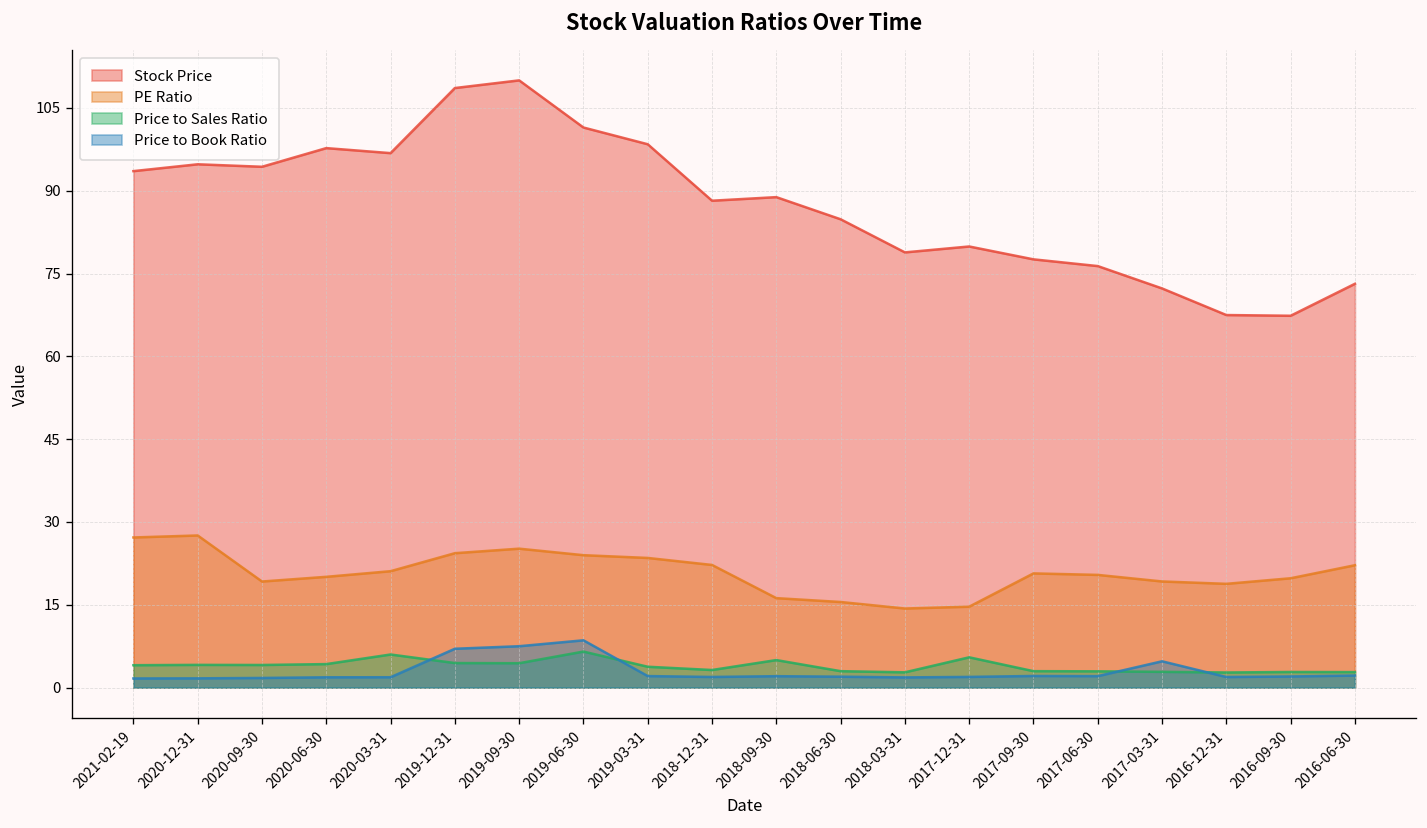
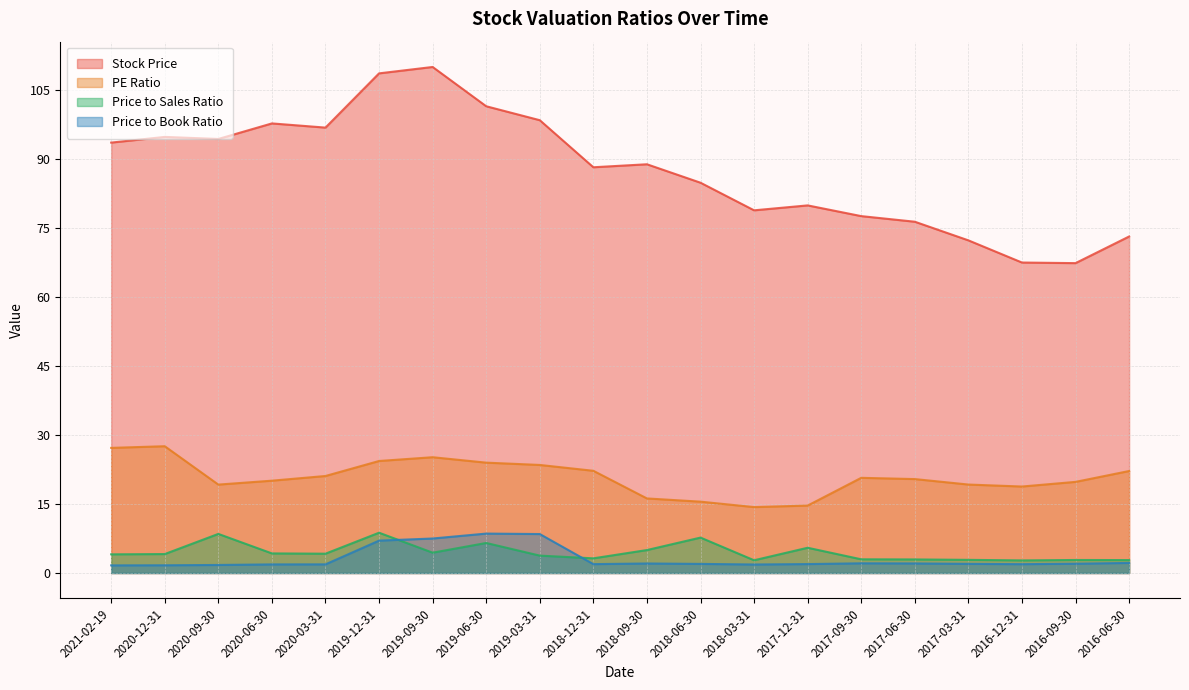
Price to Sales Ratio, 2020-09-30: 4 -> 9
Price to Sales Ratio, 2020-03-31: 6 -> 4
Price to Sales Ratio, 2019-12-31: 4 -> 9
Price to Book Ratio, 2019-03-31: 2 -> 8
Price to Sales Ratio, 2018-06-30: 3 -> 8
Price to Book Ratio, 2017-03-31: 5 -> 2
